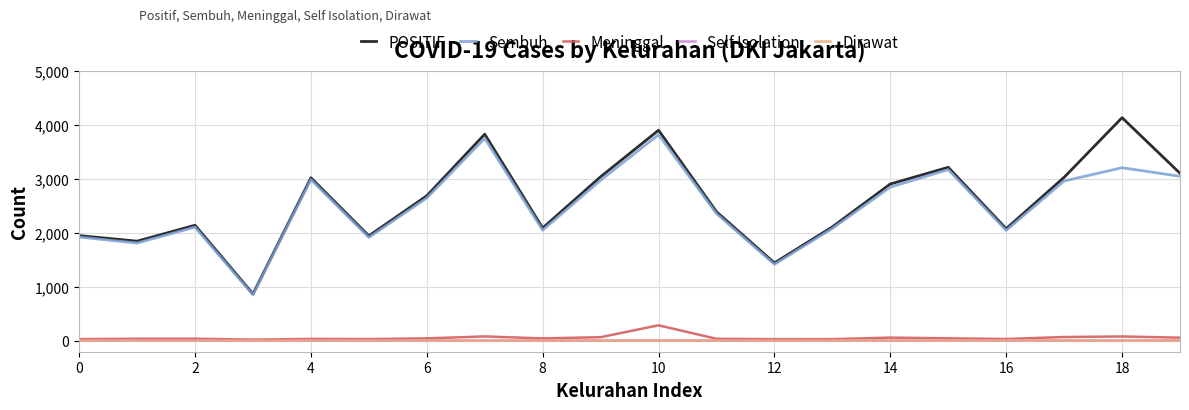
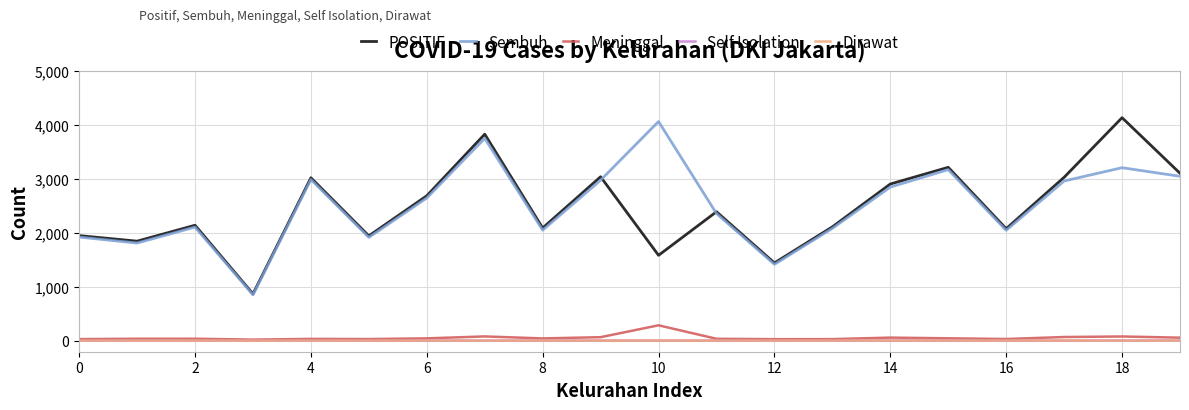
POSITIF, 10: 3,900 -> 1,600
Sembuh, 10: 3,800 -> 4,100
